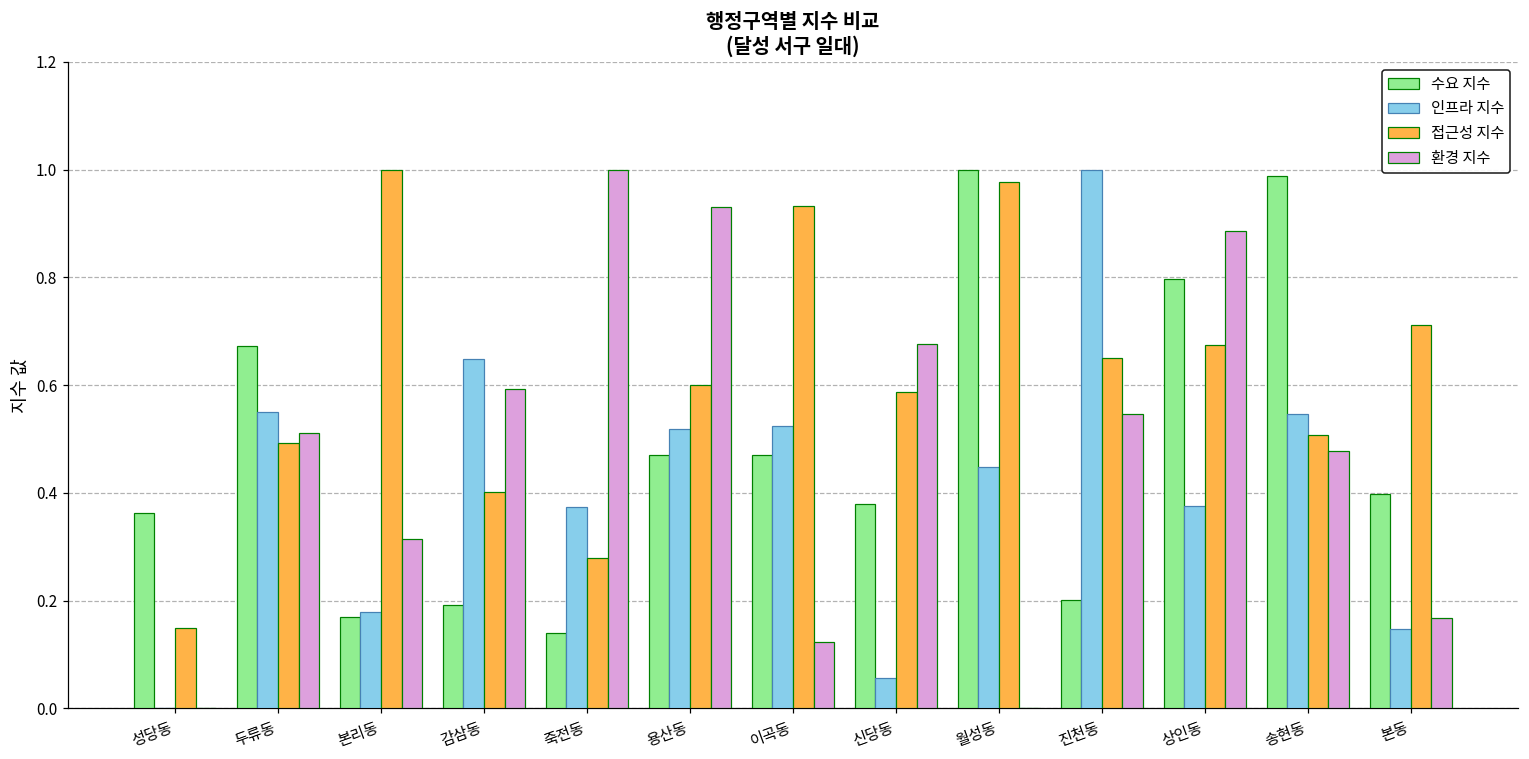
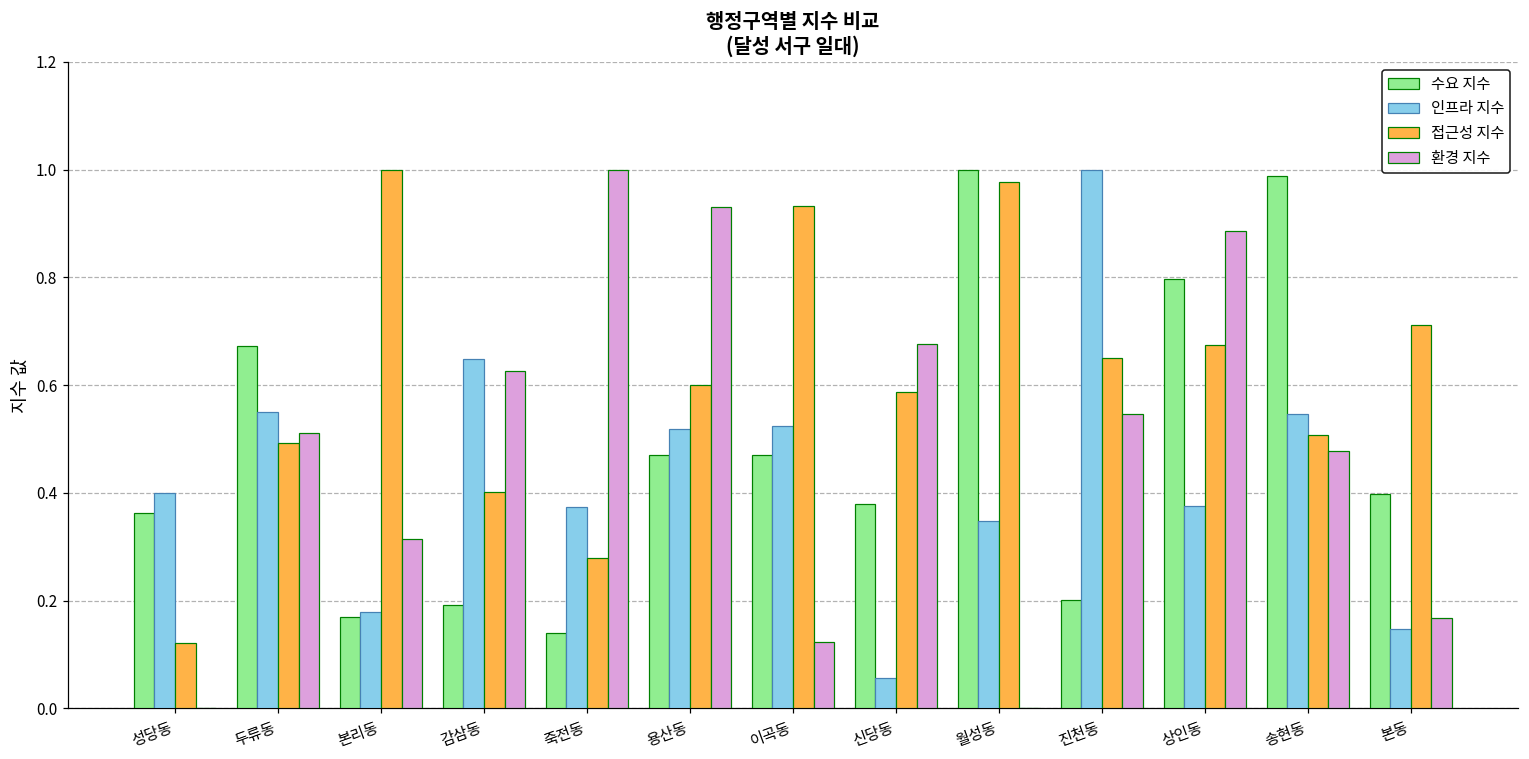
인프라 지수, 성당동: 0.0 -> 0.4
접근성 지수, 성당동: 0.15 -> 0.12
환경 지수, 감삼동: 0.59 -> 0.63
인프라 지수, 월성동: 0.45 -> 0.35
